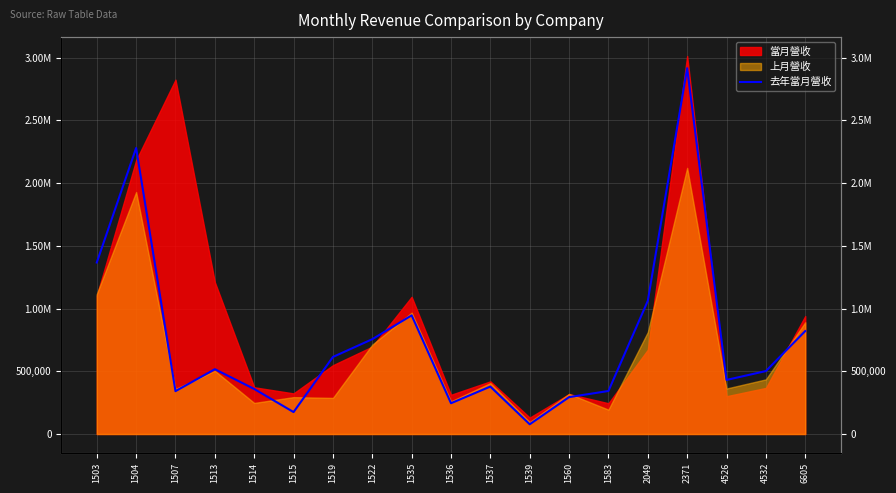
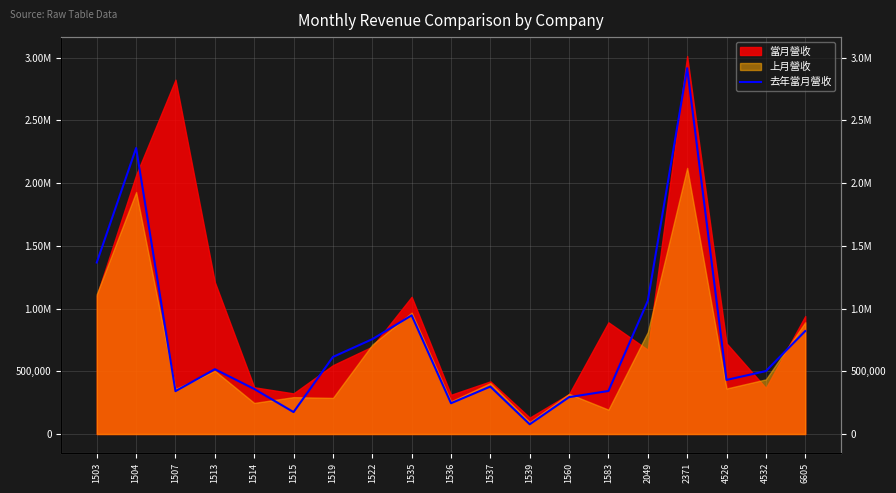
當月營收, 1504: 2,180,000 -> 2,060,000
當月營收, 1583: 250,000 -> 890,000
當月營收, 4526: 300,000 -> 720,000
